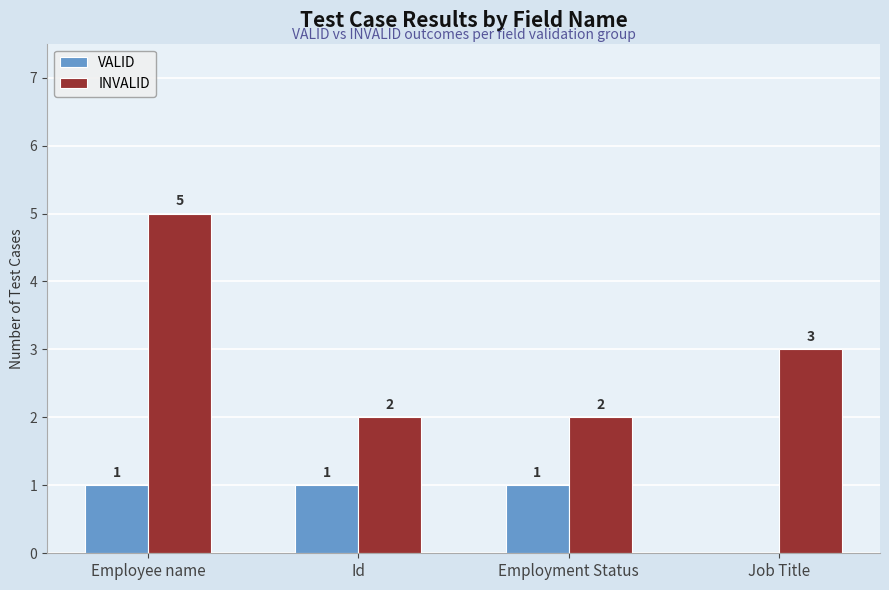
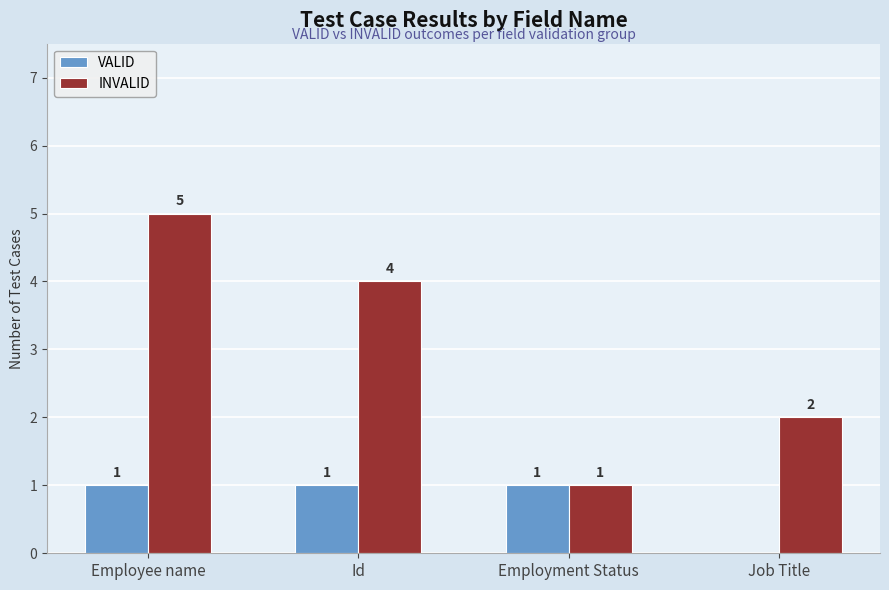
INVALID, Id: 2 -> 4
INVALID, Employment Status: 2 -> 1
INVALID, Job Title: 3 -> 2
